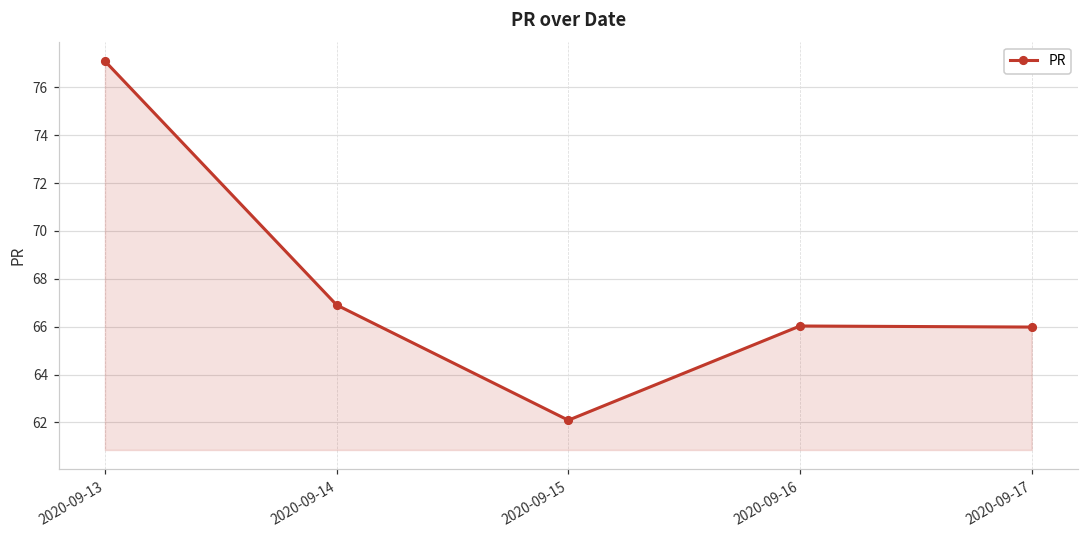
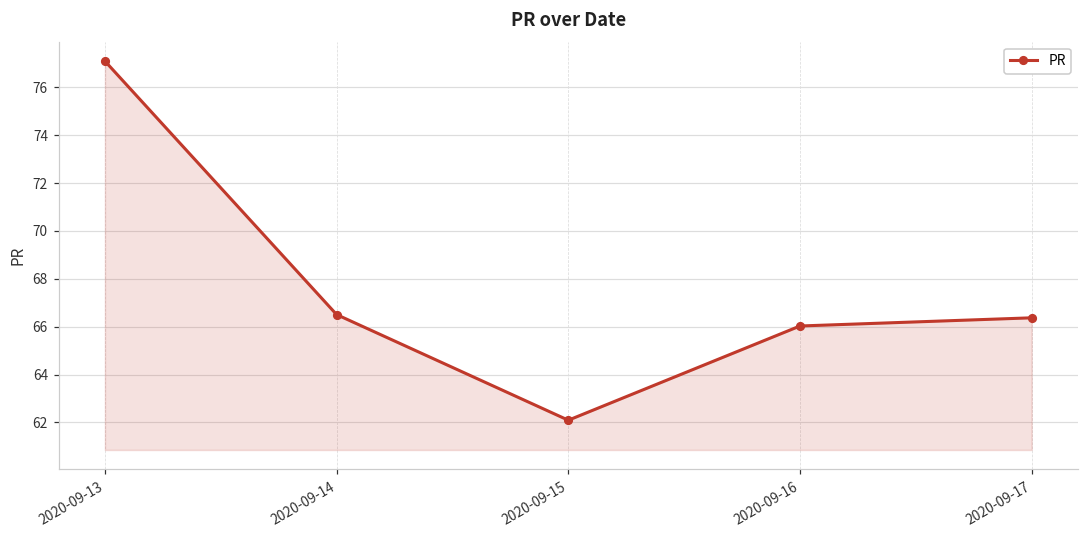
2020-09-14: 66.9 -> 66.5
2020-09-17: 66.0 -> 66.4
